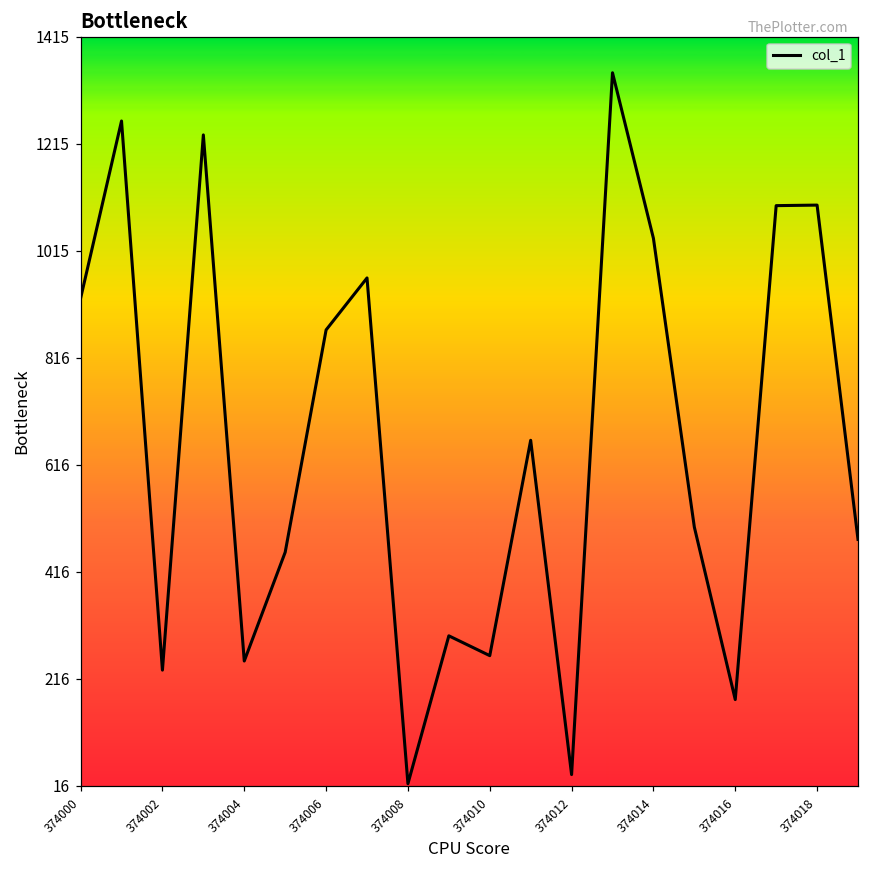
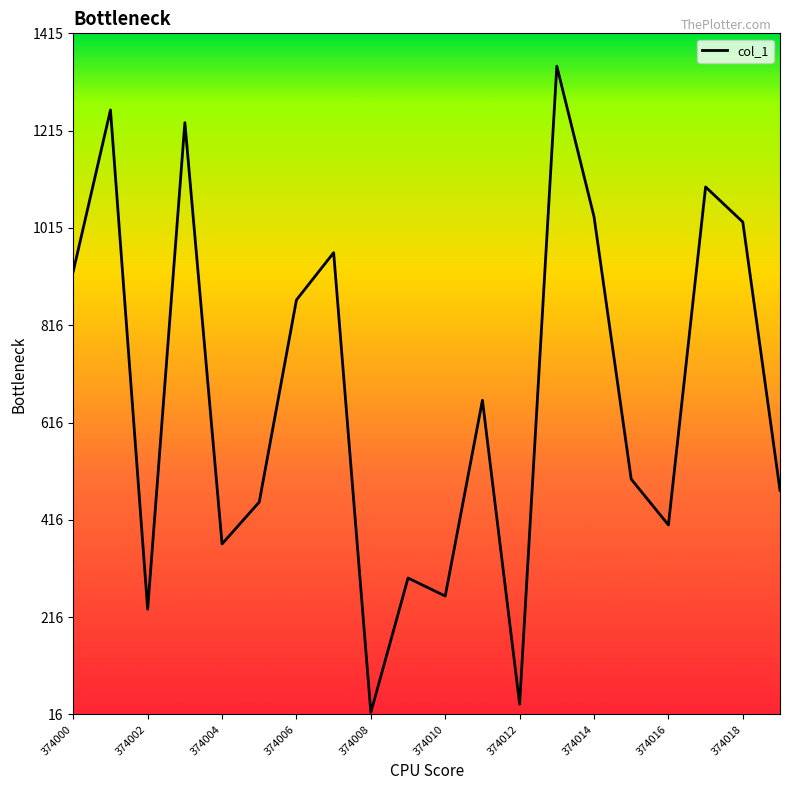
374004: 250 -> 370
374016: 180 -> 410
374018: 1100 -> 1030
